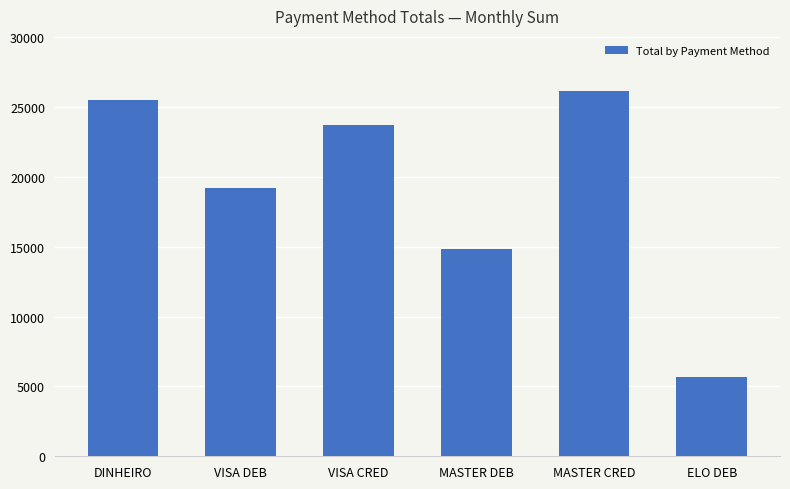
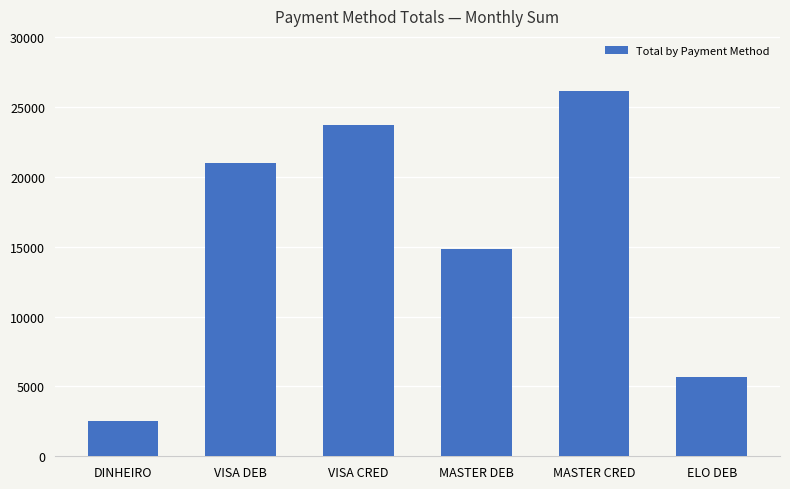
DINHEIRO: 25500 -> 2600
VISA DEB: 19200 -> 21000
